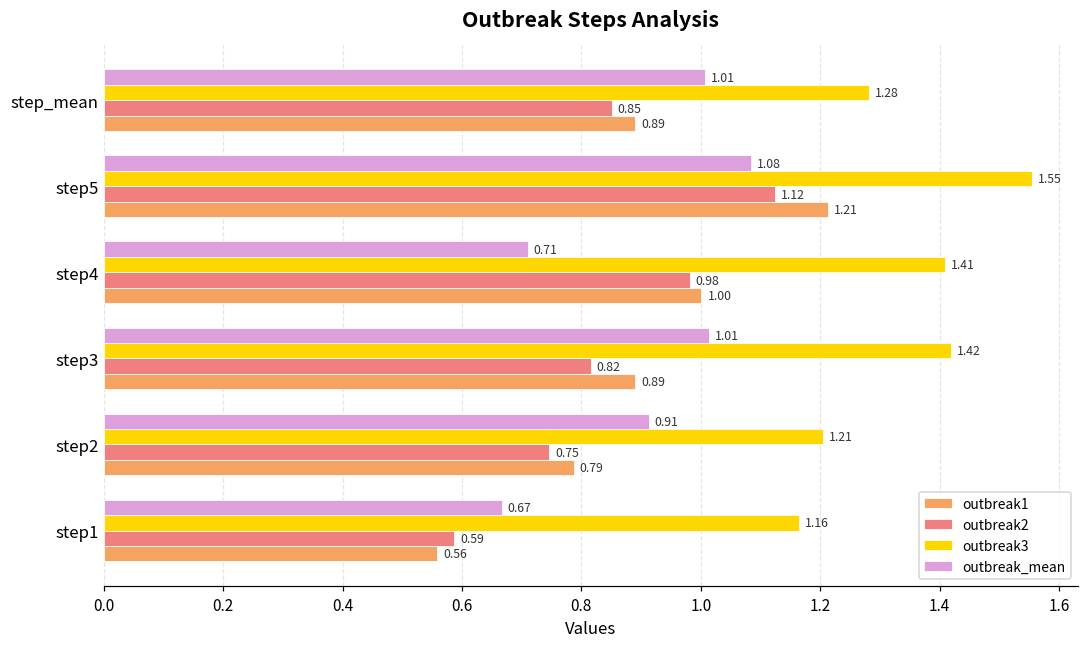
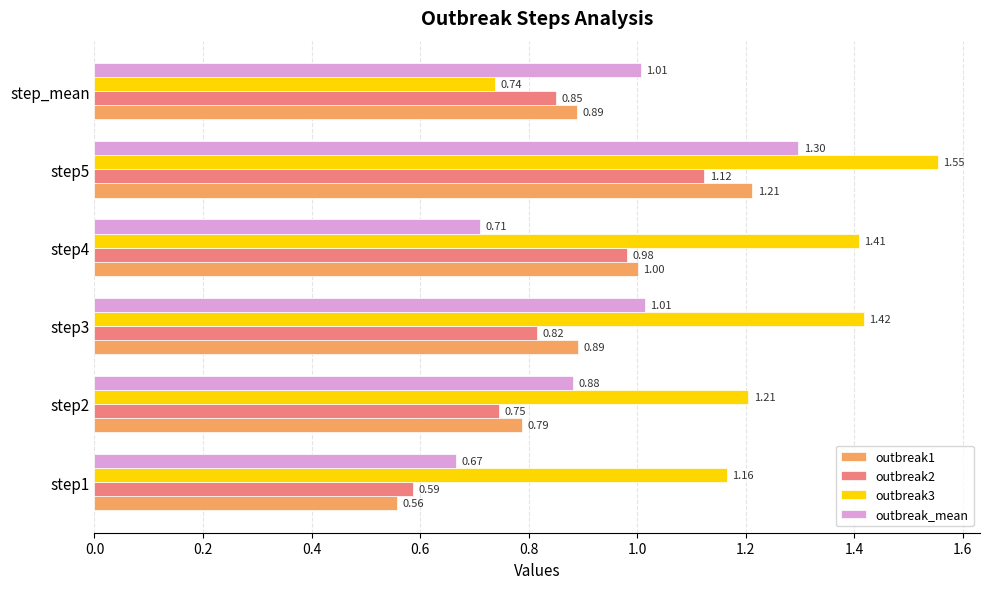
outbreak3, step_mean: 1.28 -> 0.74
outbreak_mean, step5: 1.08 -> 1.30
outbreak_mean, step2: 0.91 -> 0.88
